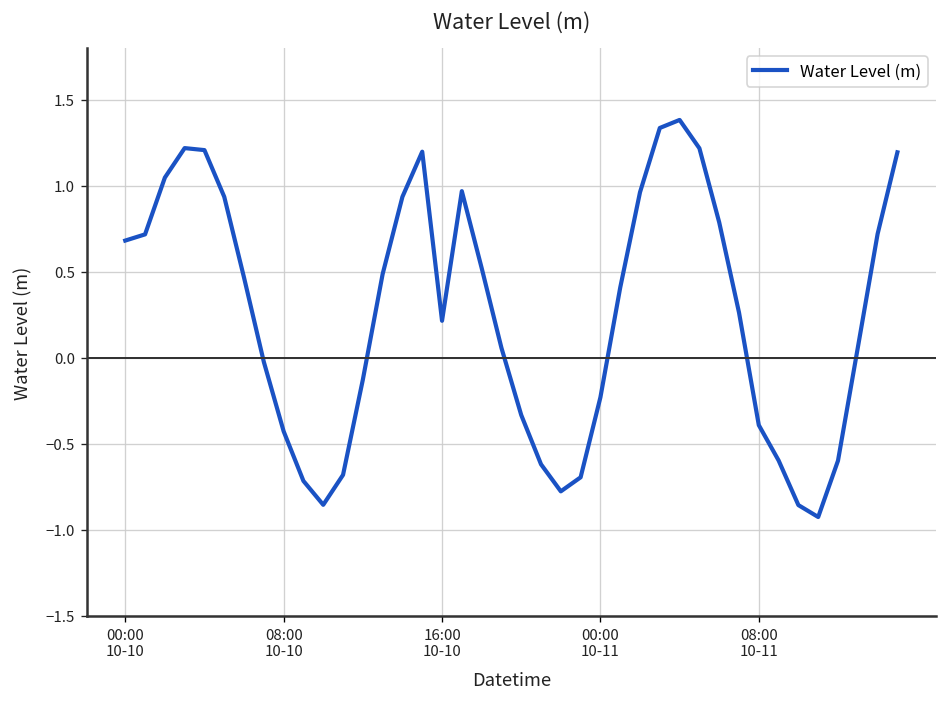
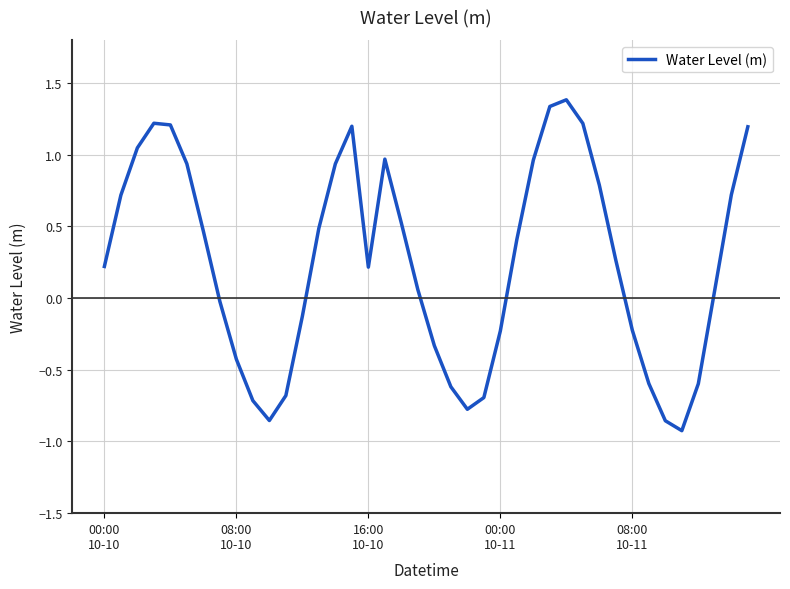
00:00 10-10: 0.68 -> 0.22
08:00 10-11: -0.39 -> -0.22
